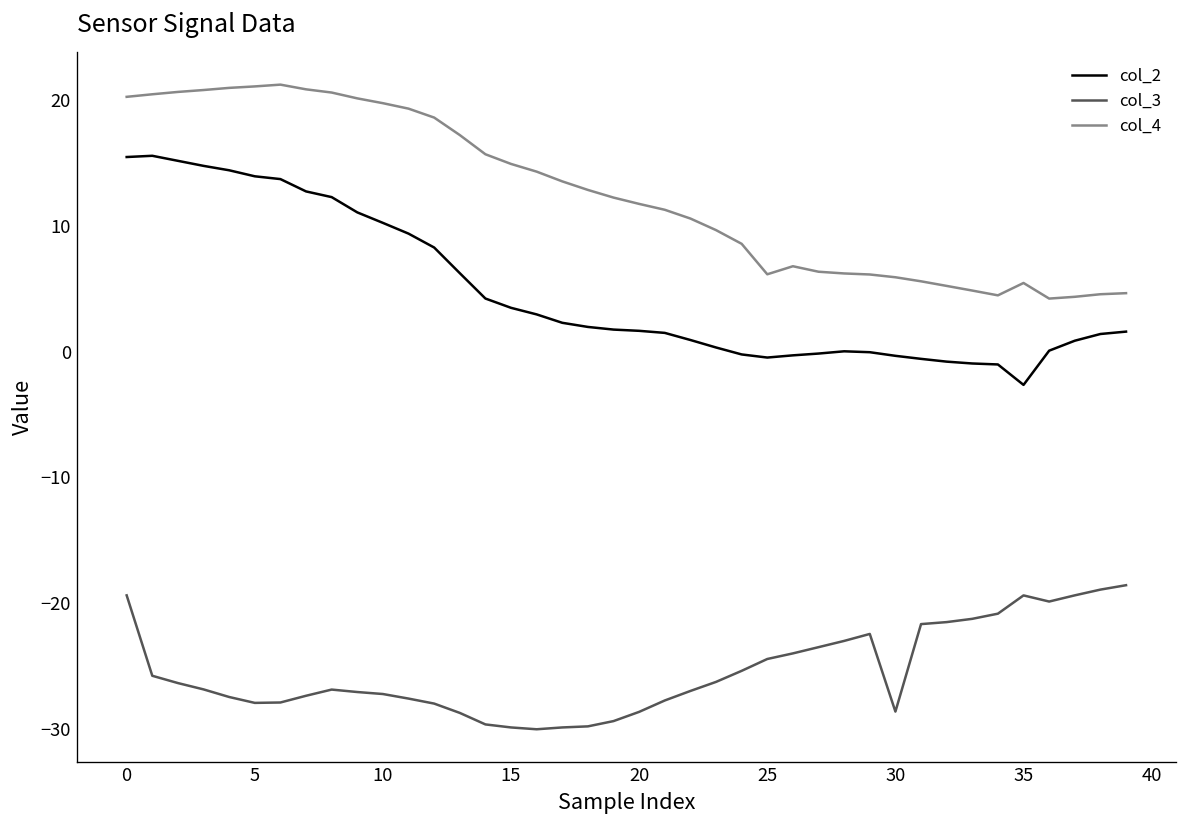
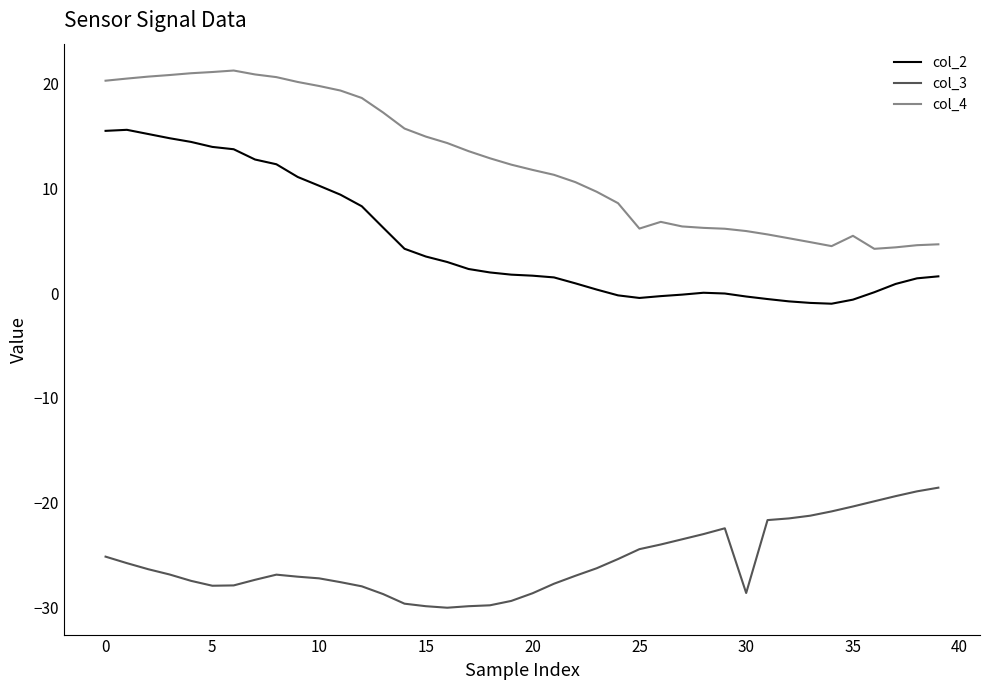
col_3, 0: -19.4 -> -25.2
col_2, 35: -2.6 -> -0.6
col_3, 35: -19.4 -> -20.4
